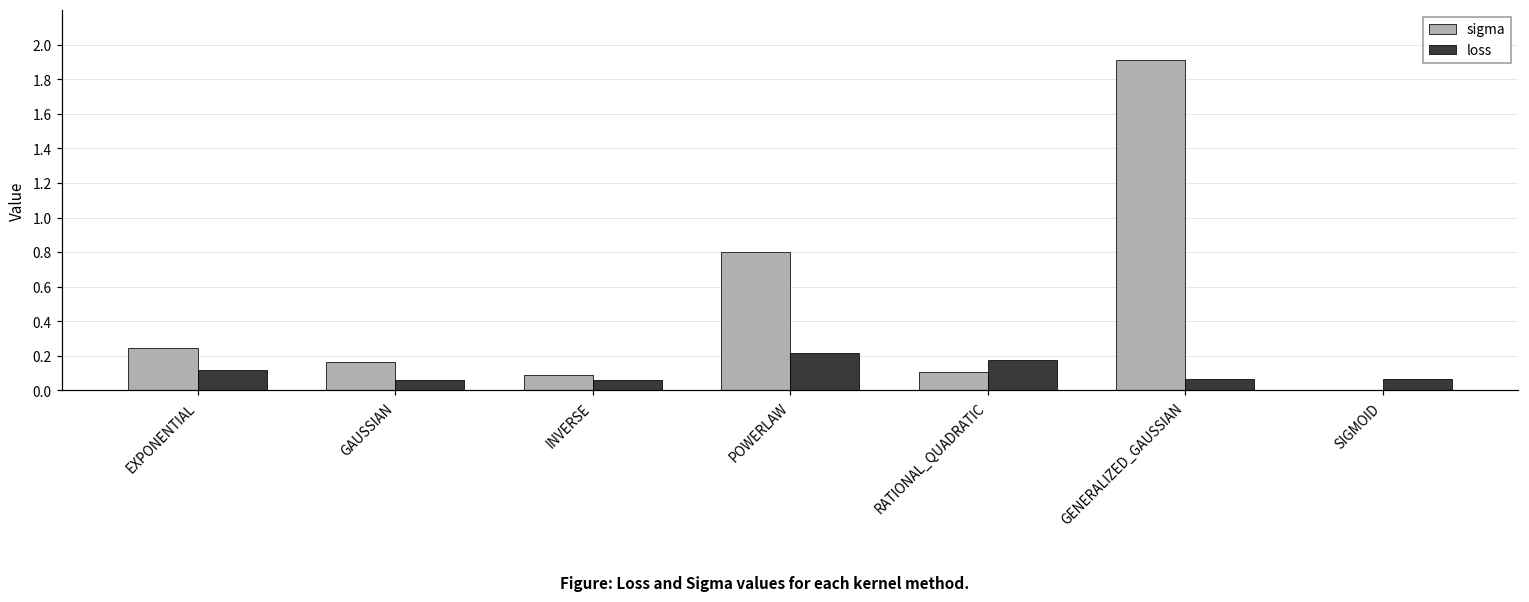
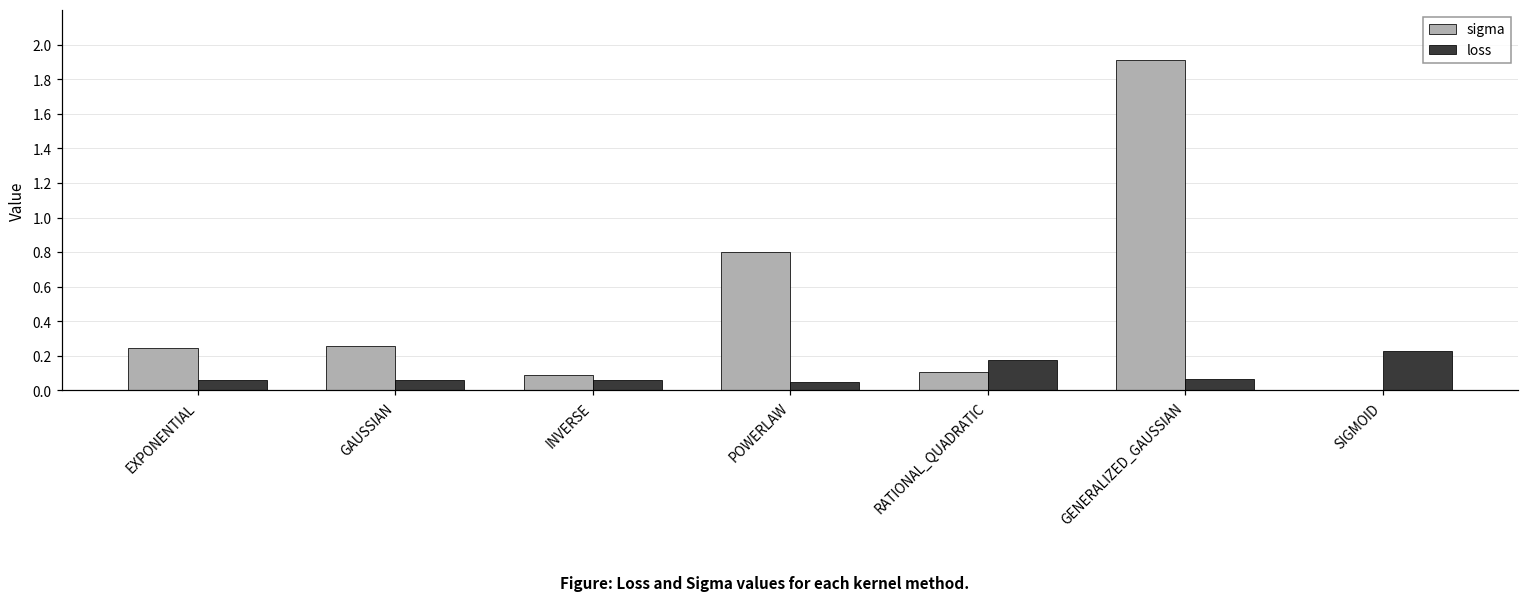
loss, EXPONENTIAL: 0.12 -> 0.06
sigma, GAUSSIAN: 0.16 -> 0.26
loss, POWERLAW: 0.22 -> 0.05
loss, SIGMOID: 0.07 -> 0.23
